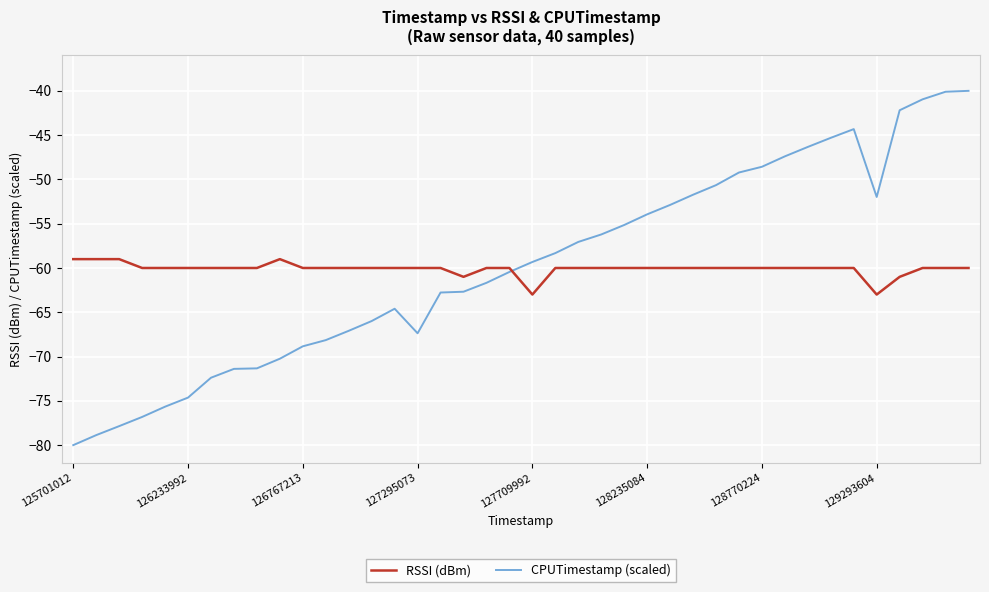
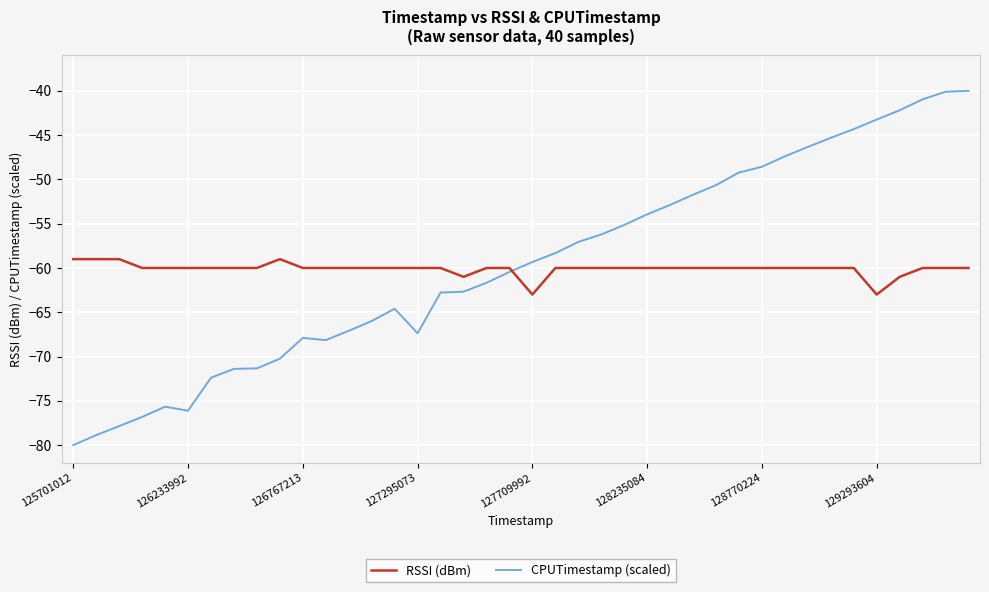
CPUTimestamp (scaled), 126233992: -75 -> -76
CPUTimestamp (scaled), 126767213: -69 -> -68
CPUTimestamp (scaled), 129293604: -52 -> -43
